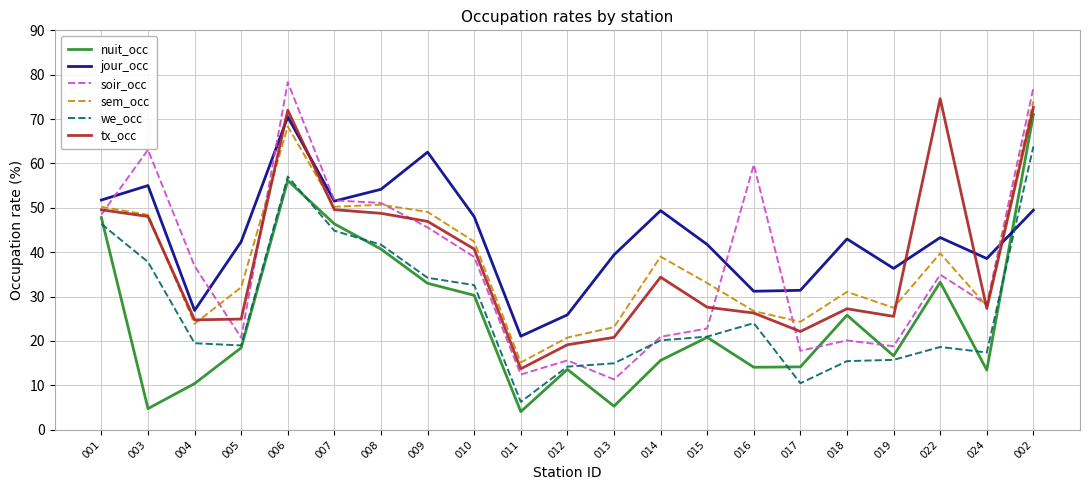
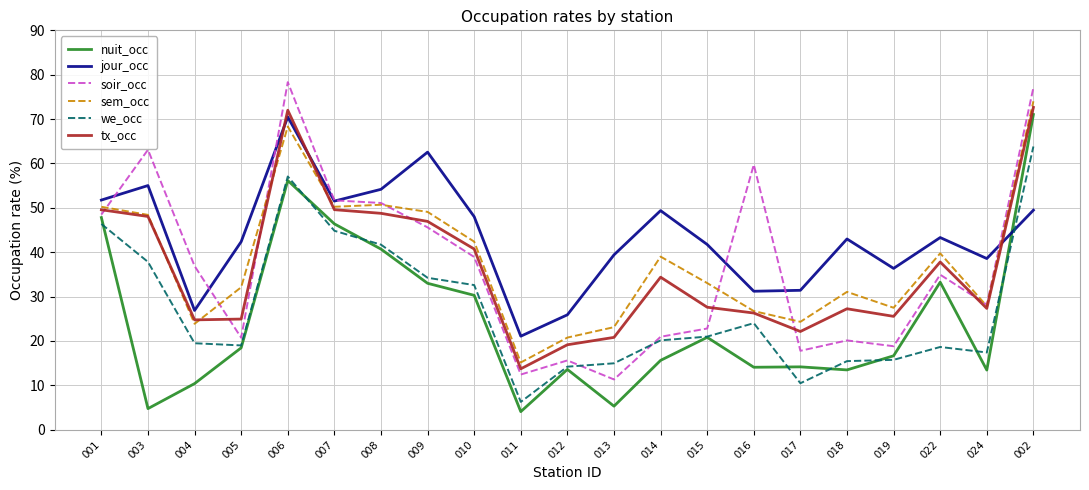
nuit_occ, 018: 26 -> 13
tx_occ, 022: 75 -> 38
